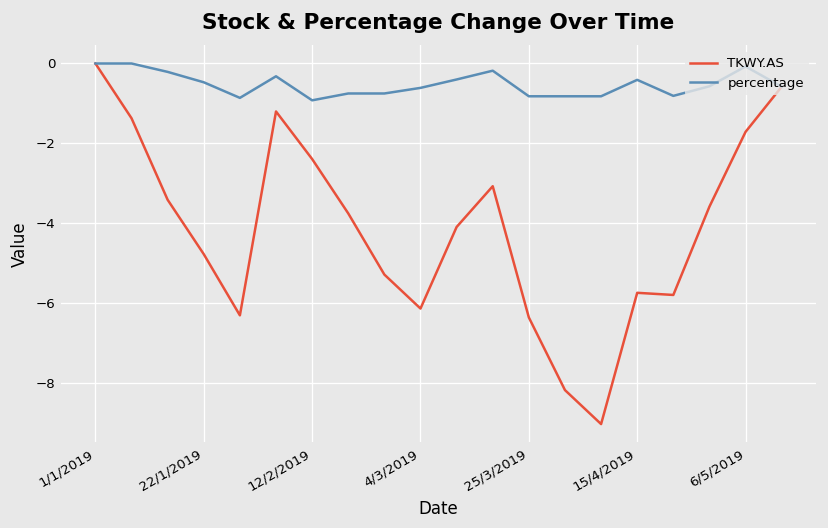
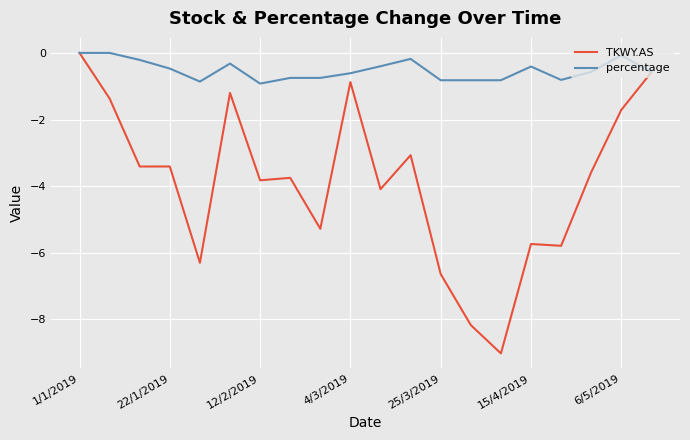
TKWY.AS, 22/1/2019: -4.8 -> -3.4
TKWY.AS, 12/2/2019: -2.4 -> -3.8
TKWY.AS, 4/3/2019: -6.1 -> -0.9
TKWY.AS, 25/3/2019: -6.4 -> -6.6
